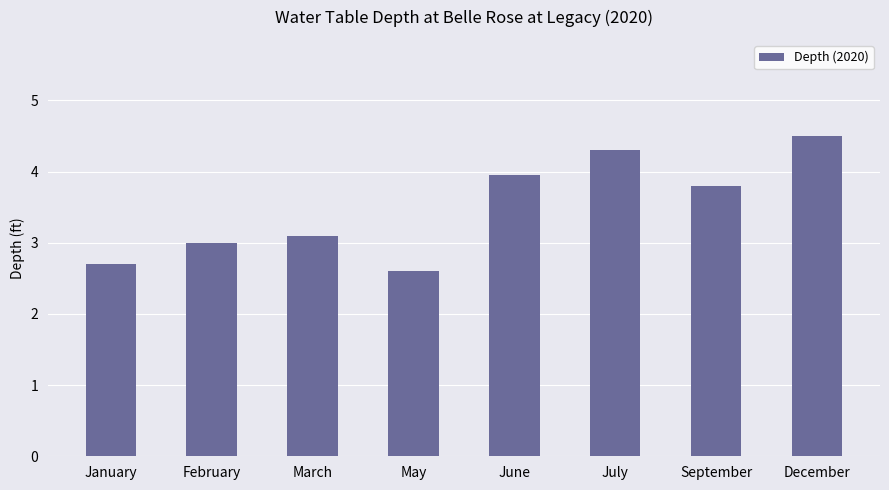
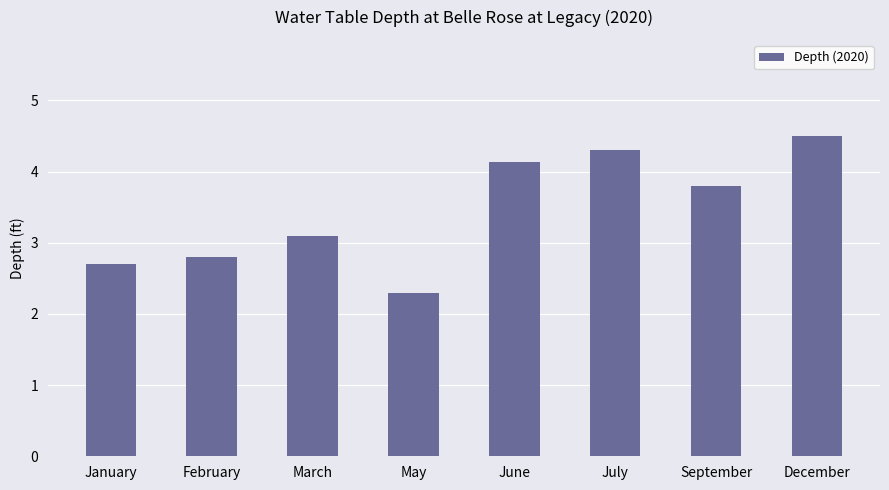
February: 3.0 -> 2.8
May: 2.6 -> 2.3
June: 4.0 -> 4.1
